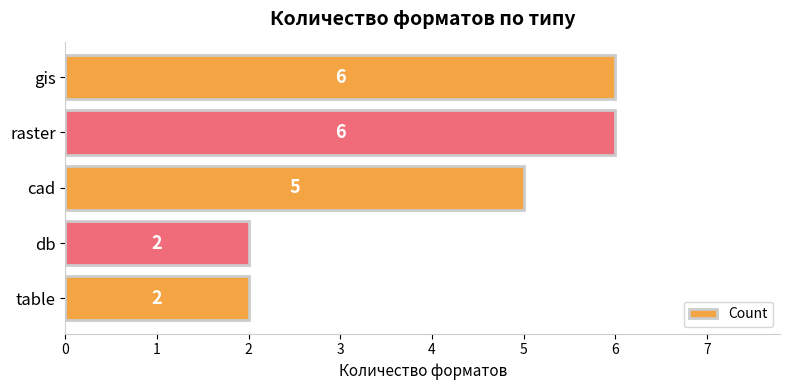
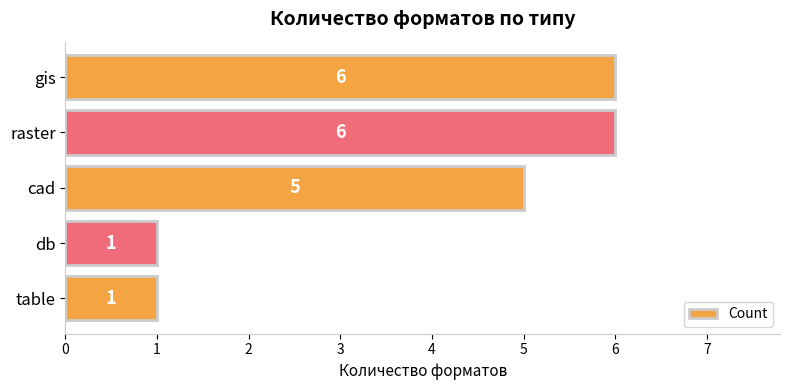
db: 2 -> 1
table: 2 -> 1
